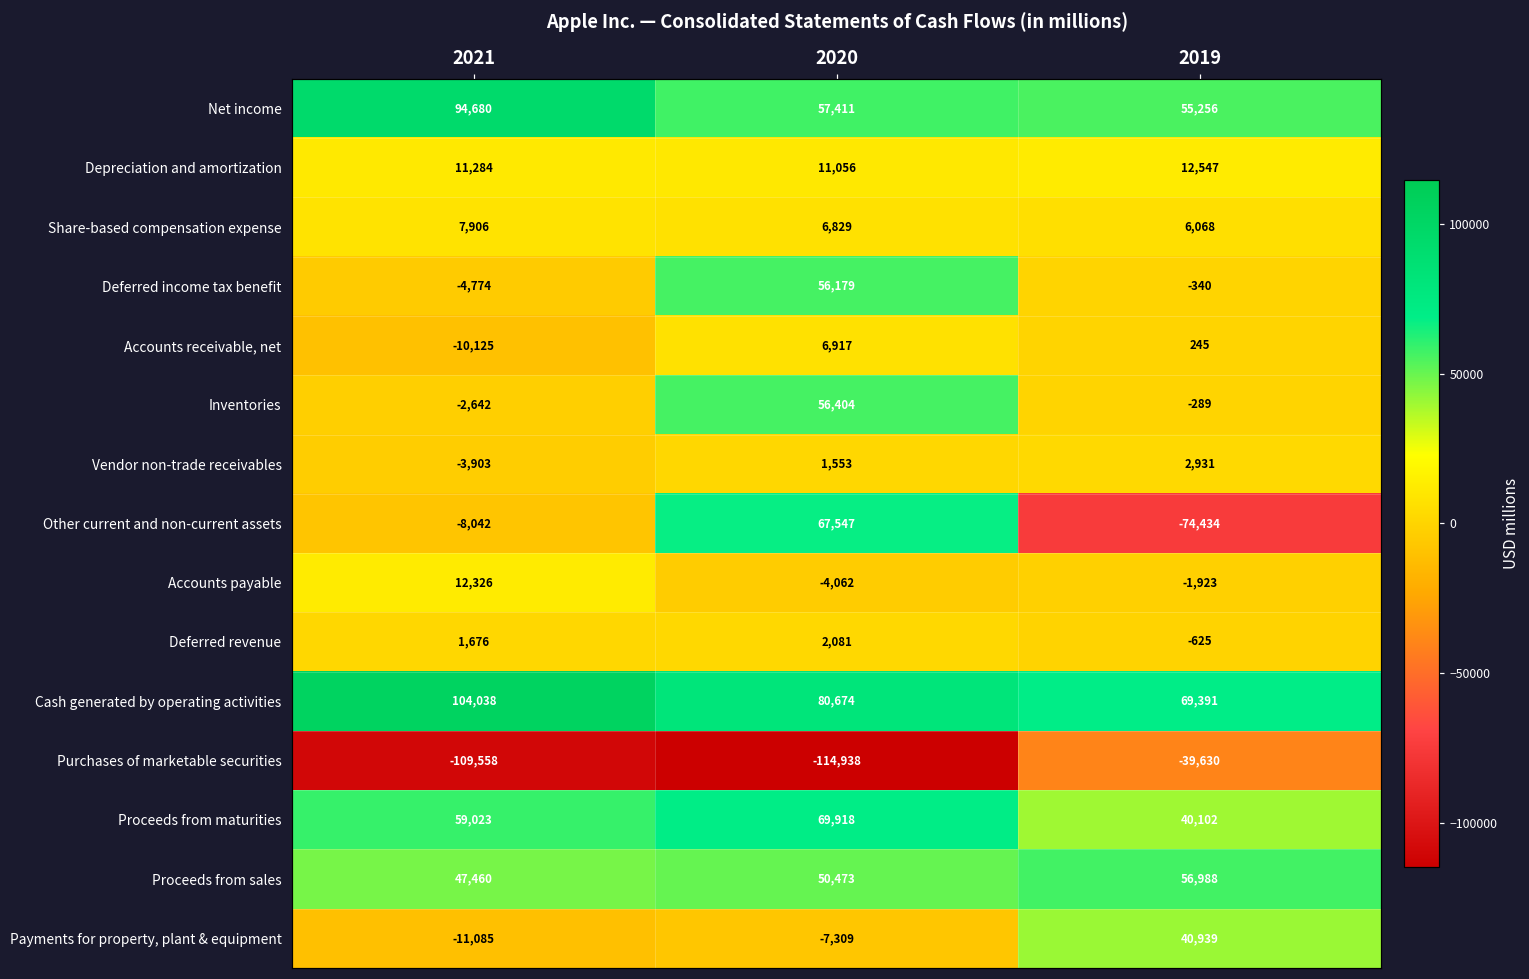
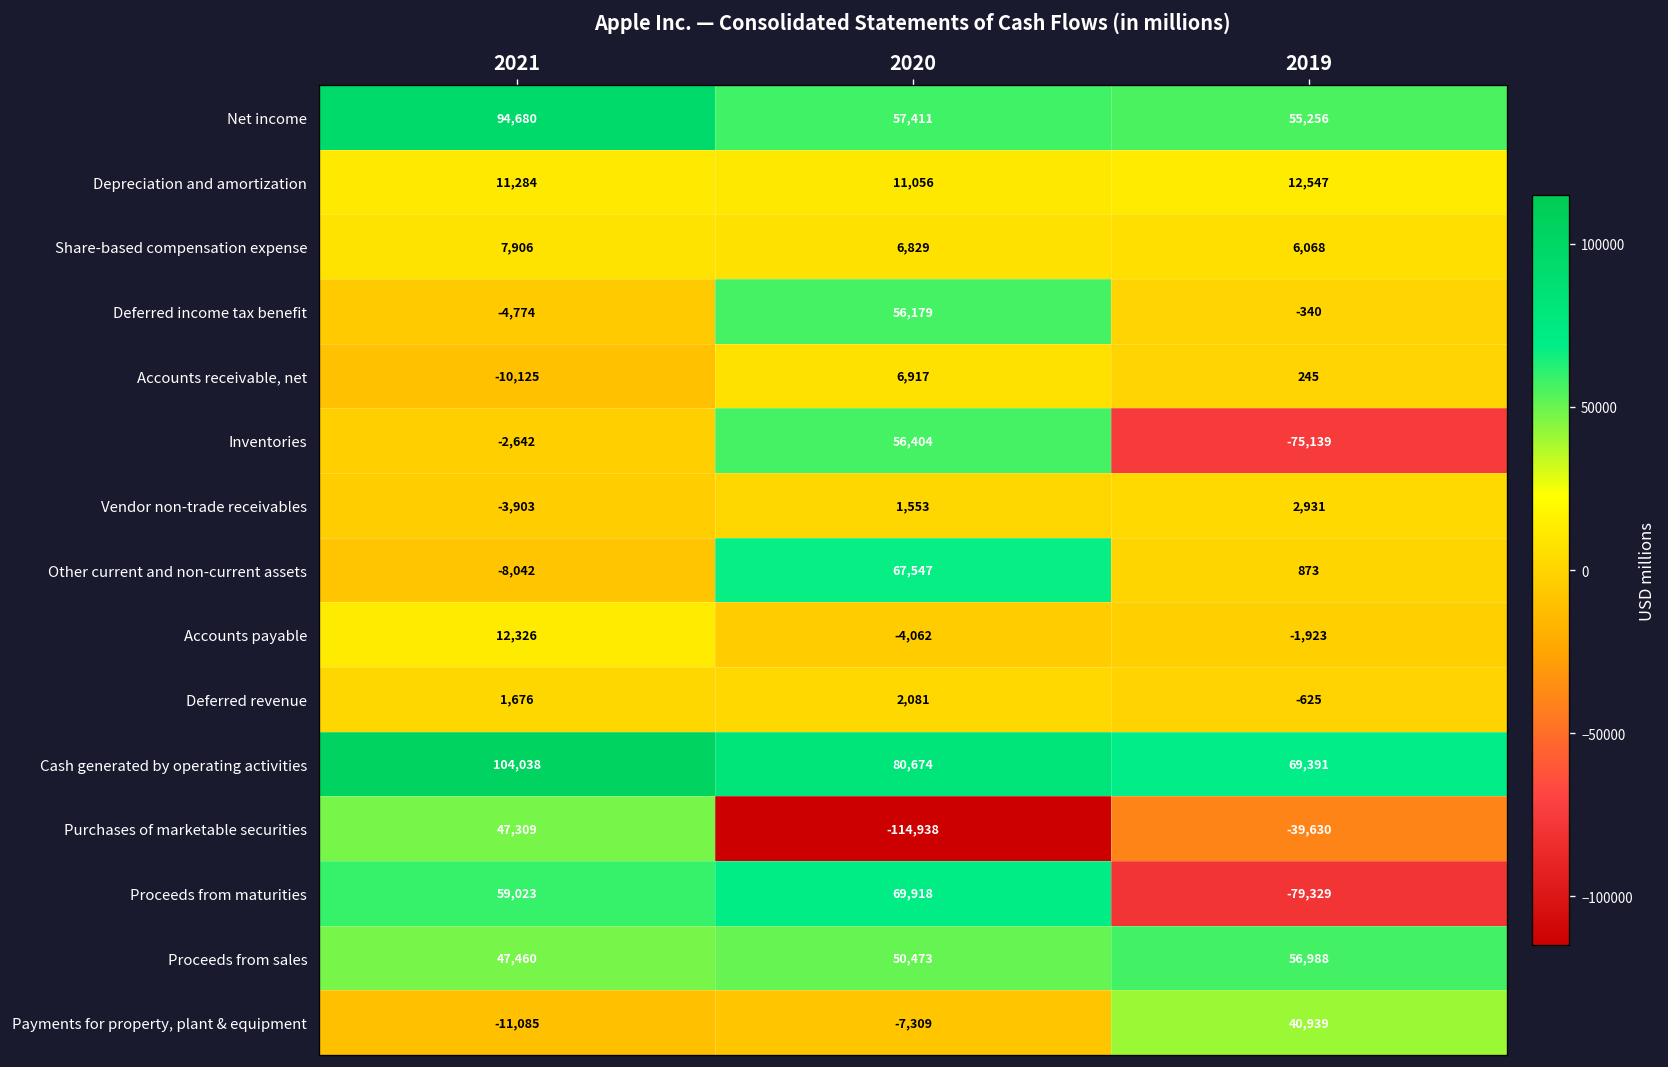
Inventories, 2019: -289 -> -75,139
Other current and non-current assets, 2019: -74,434 -> 873
Purchases of marketable securities, 2021: -109,558 -> 47,309
Proceeds from maturities, 2019: 40,102 -> -79,329
